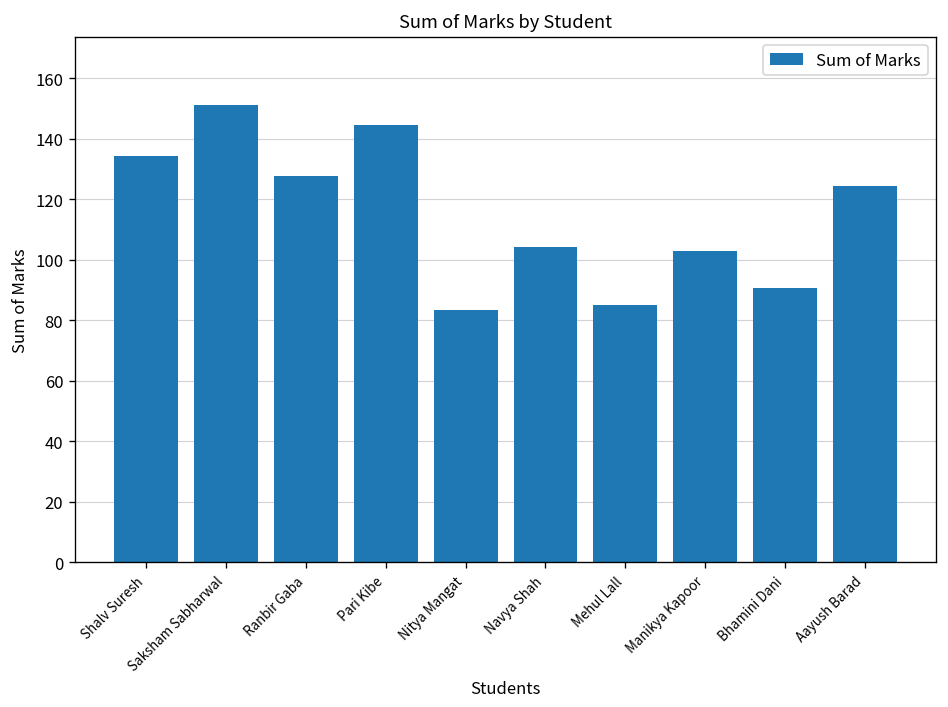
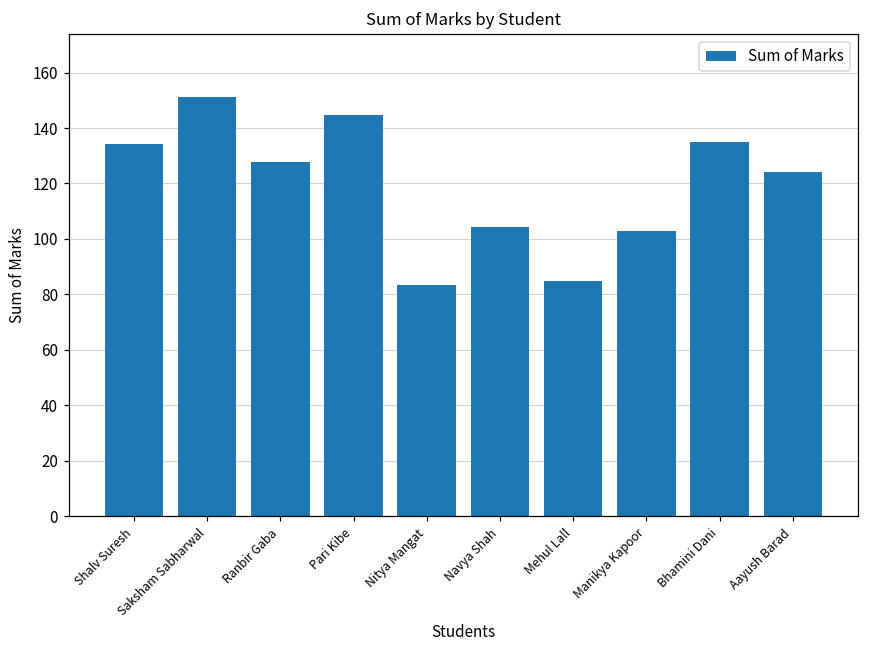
Bhamini Dani: 91 -> 135
